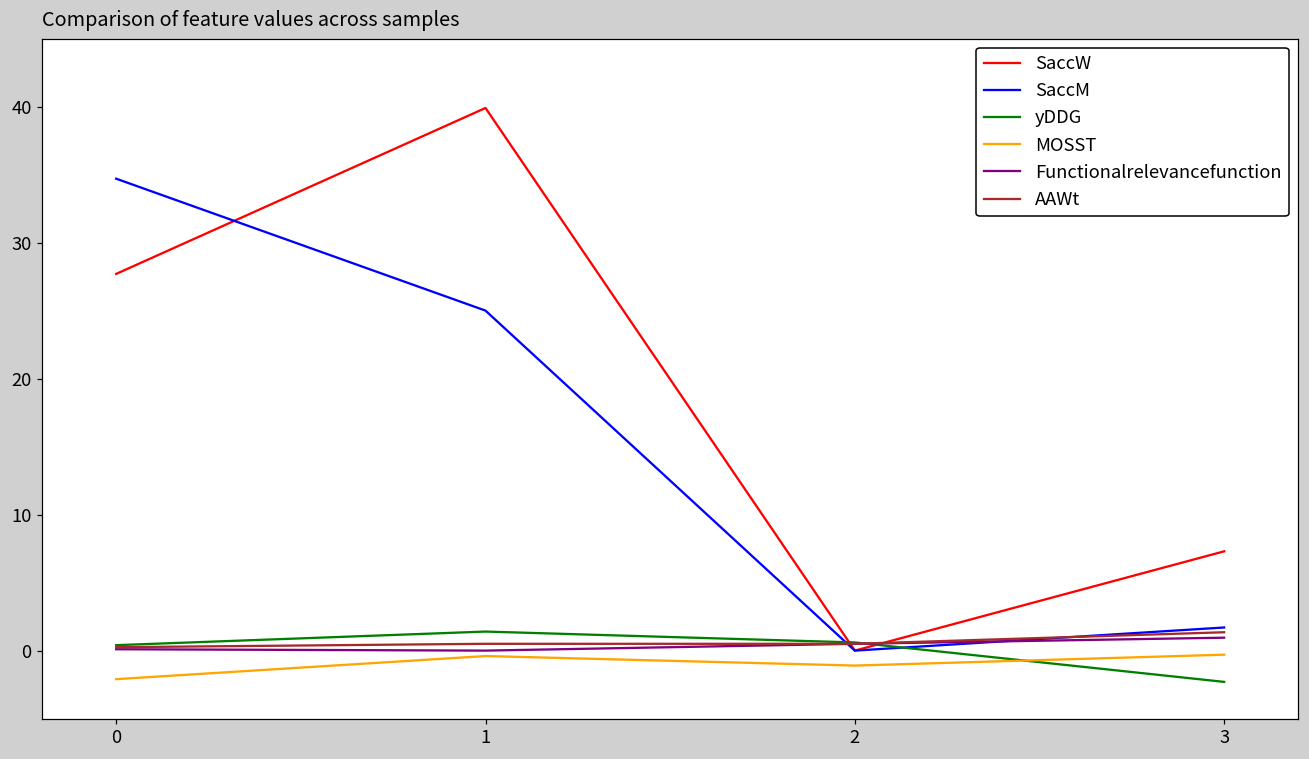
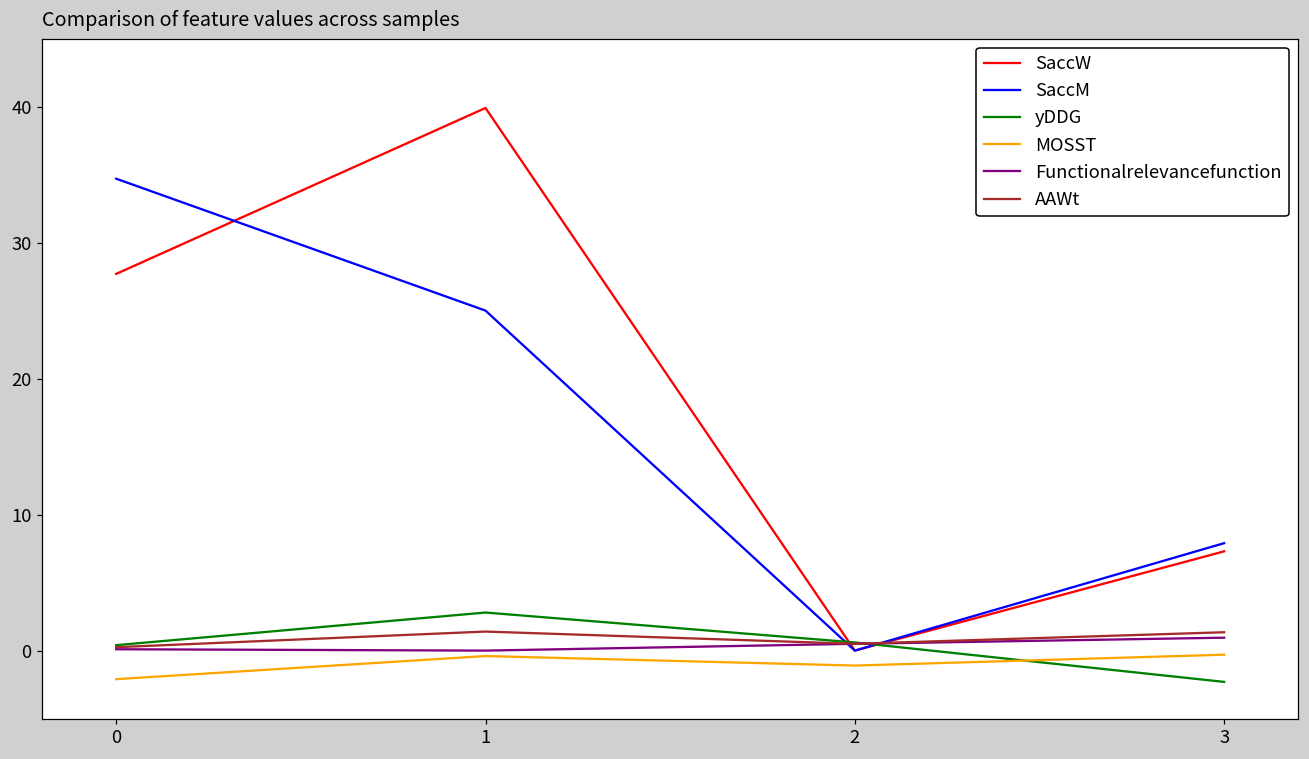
yDDG, 1: 1.4 -> 2.8
AAWt, 1: 0.5 -> 1.4
SaccM, 3: 1.7 -> 7.9
